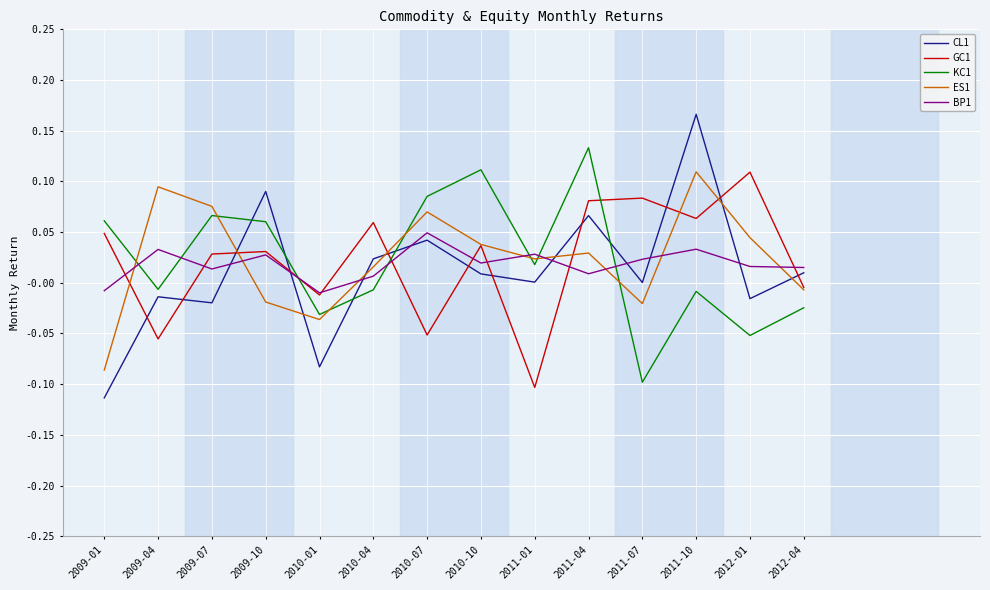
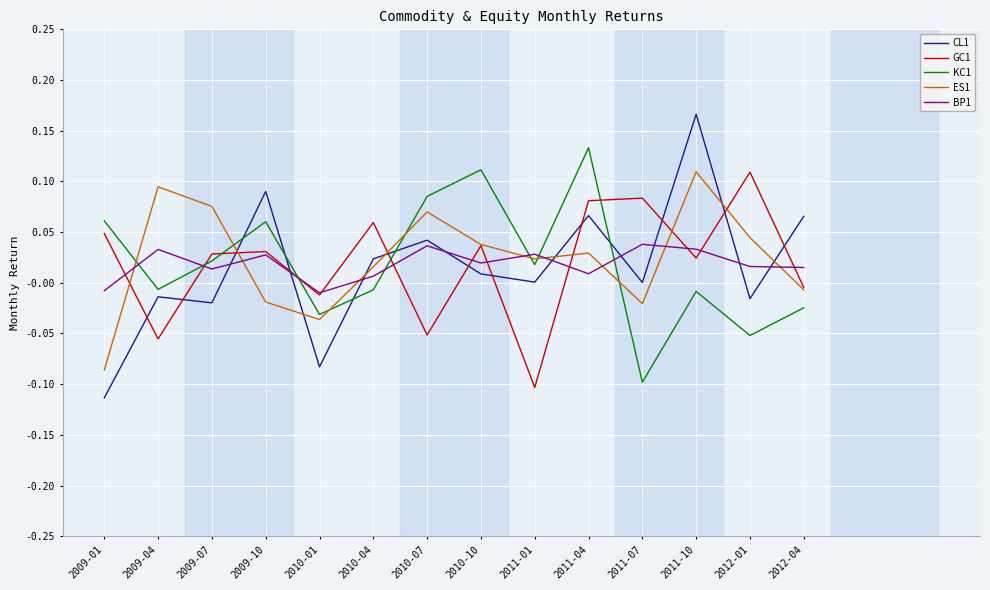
KC1, 2009-07: 0.066 -> 0.022
BP1, 2010-07: 0.049 -> 0.036
BP1, 2011-07: 0.023 -> 0.038
GC1, 2011-10: 0.063 -> 0.024
CL1, 2012-04: 0.010 -> 0.066
